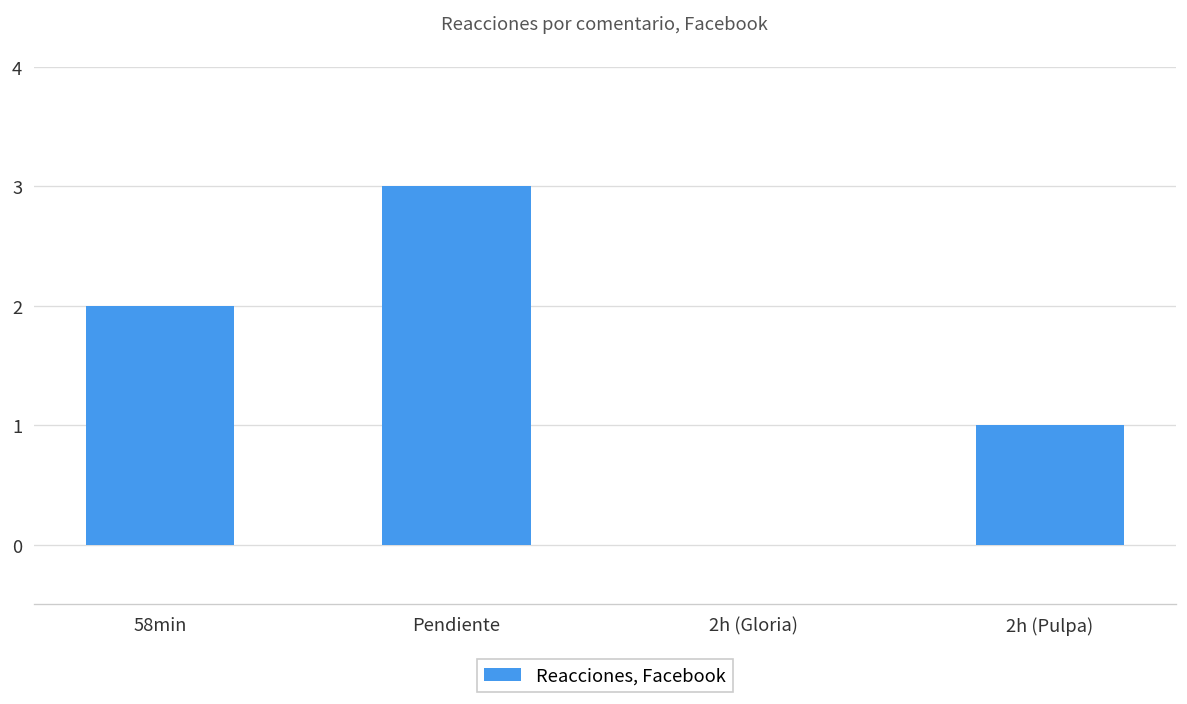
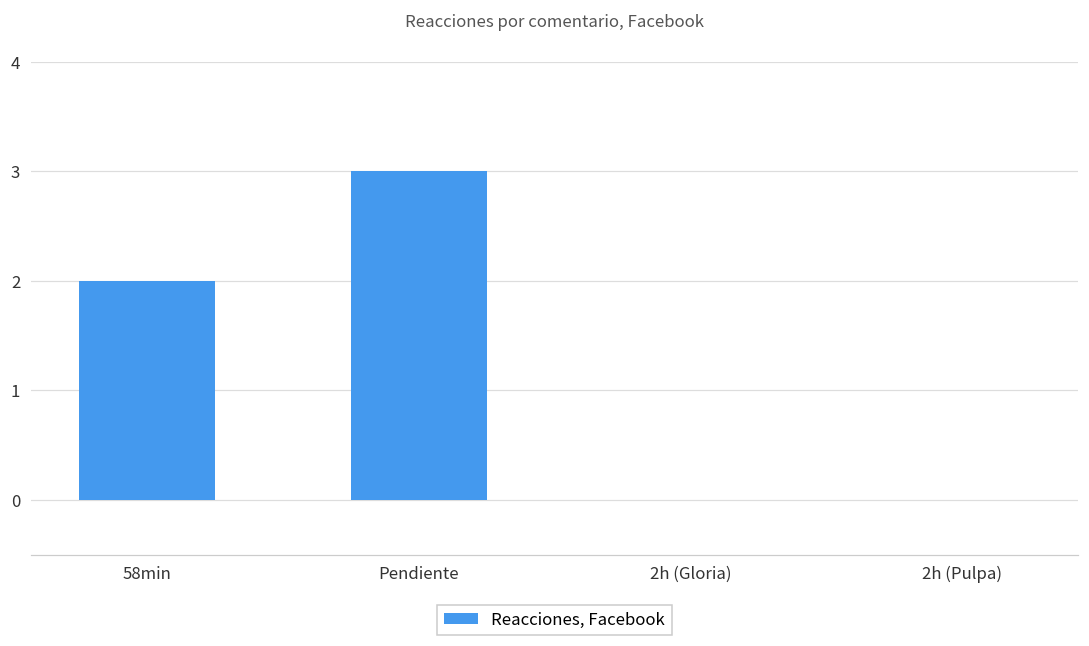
2h (Pulpa): 1 -> 0
